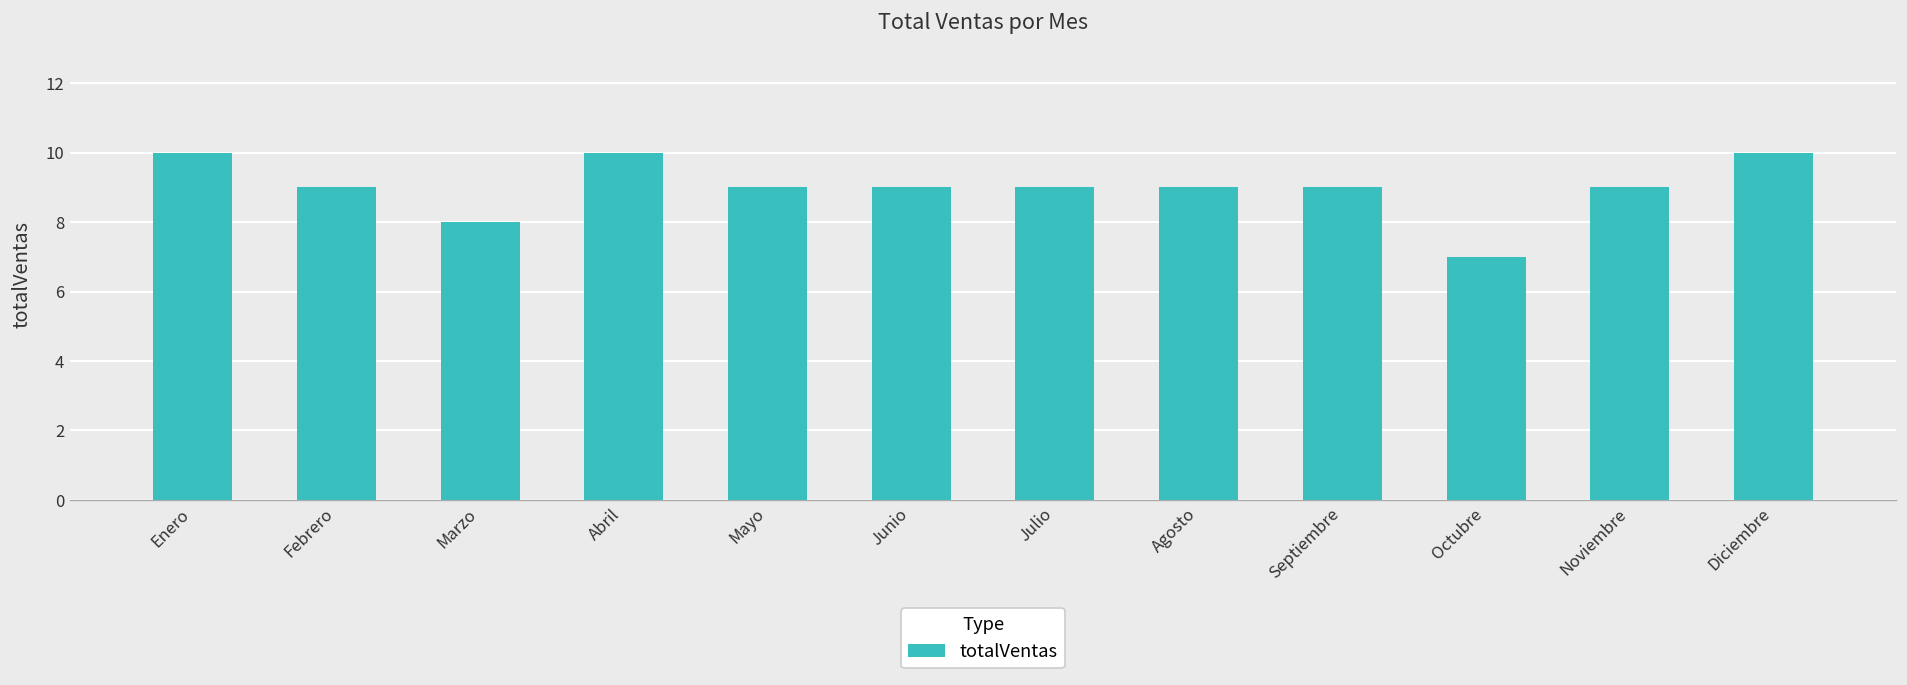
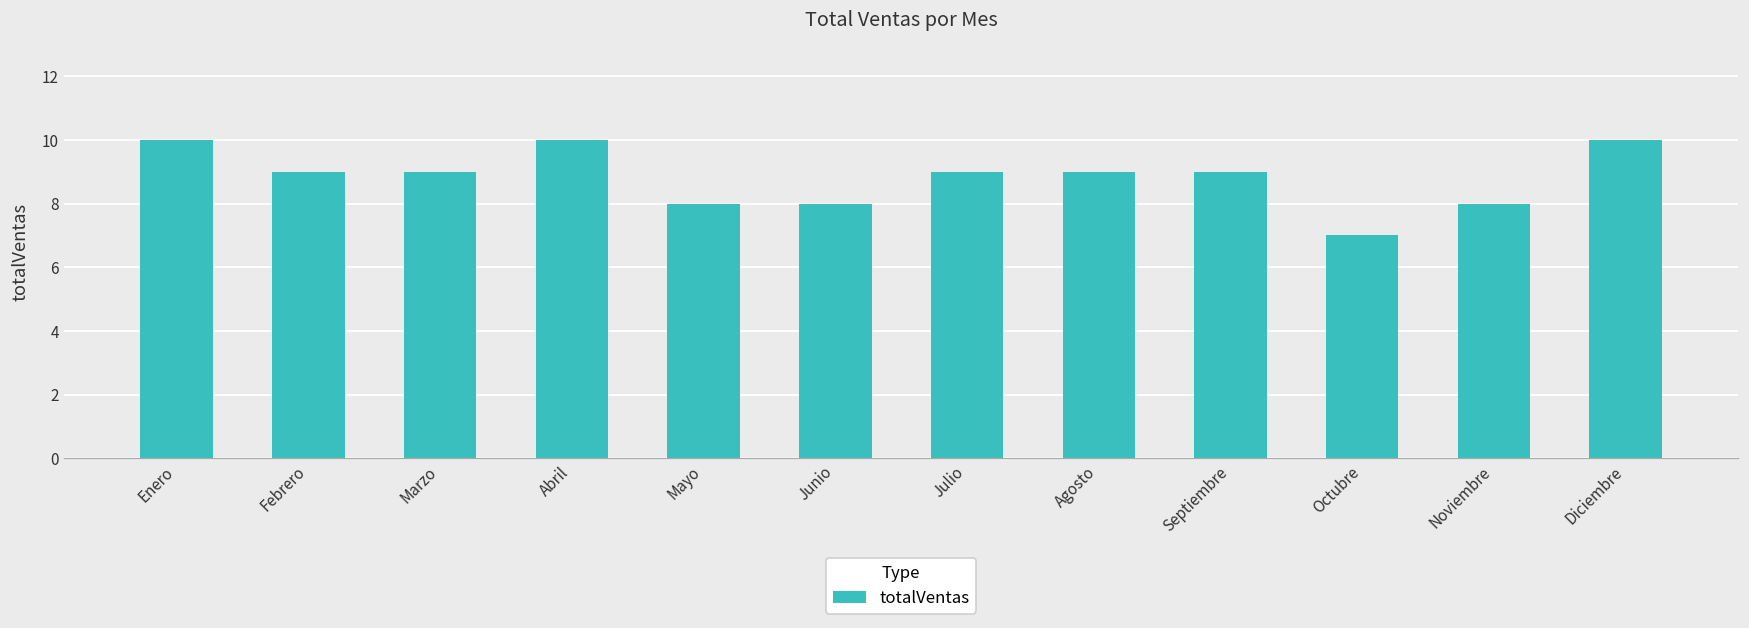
Marzo: 8 -> 9
Mayo: 9 -> 8
Junio: 9 -> 8
Noviembre: 9 -> 8
